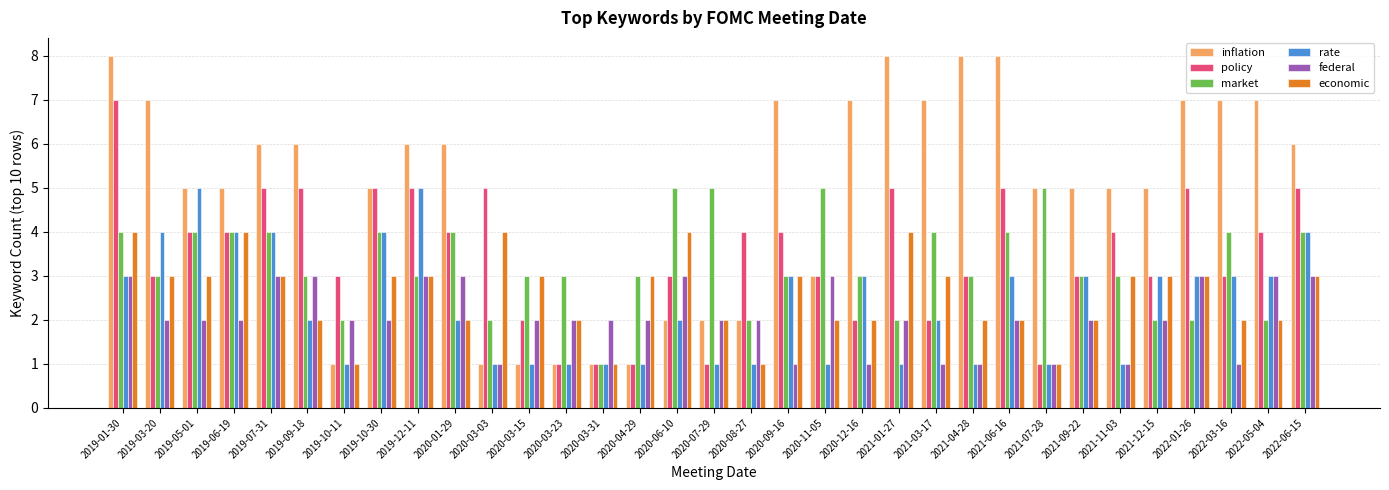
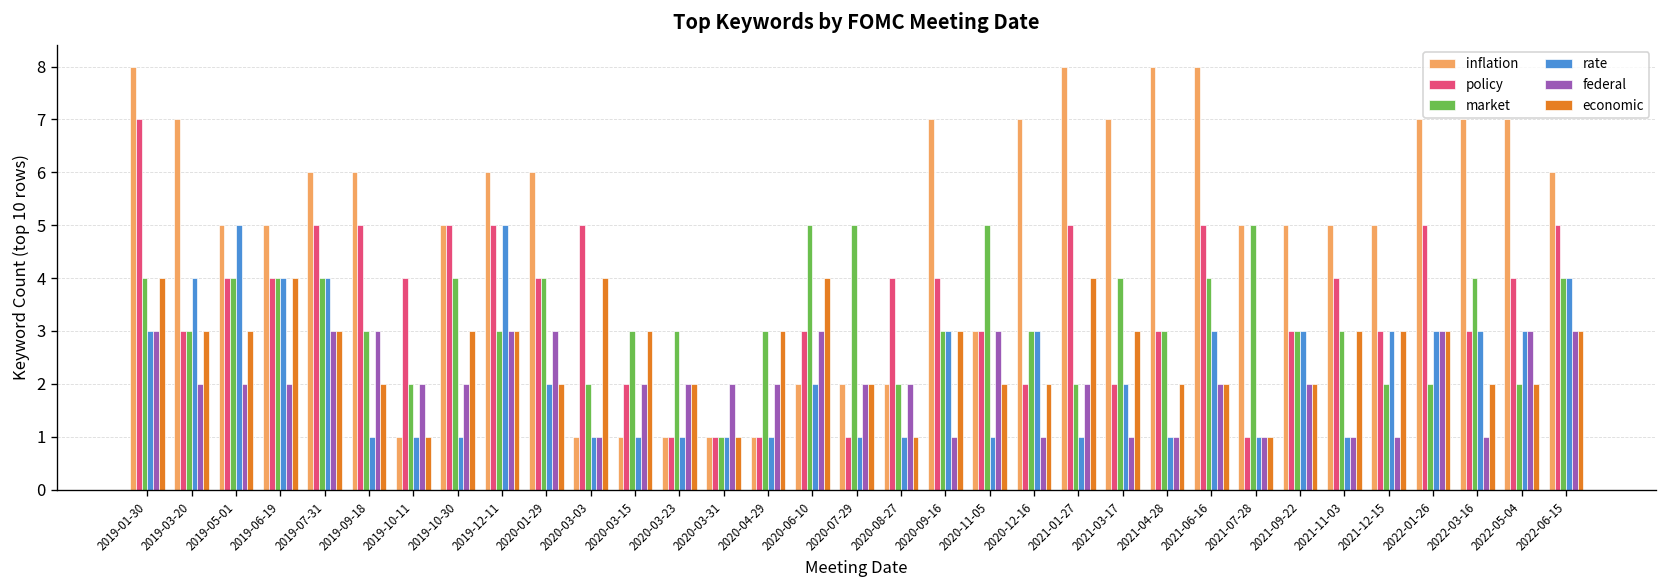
rate, 2019-09-18: 2 -> 1
policy, 2019-10-11: 3 -> 4
rate, 2019-10-30: 4 -> 1
federal, 2021-12-15: 2 -> 1
